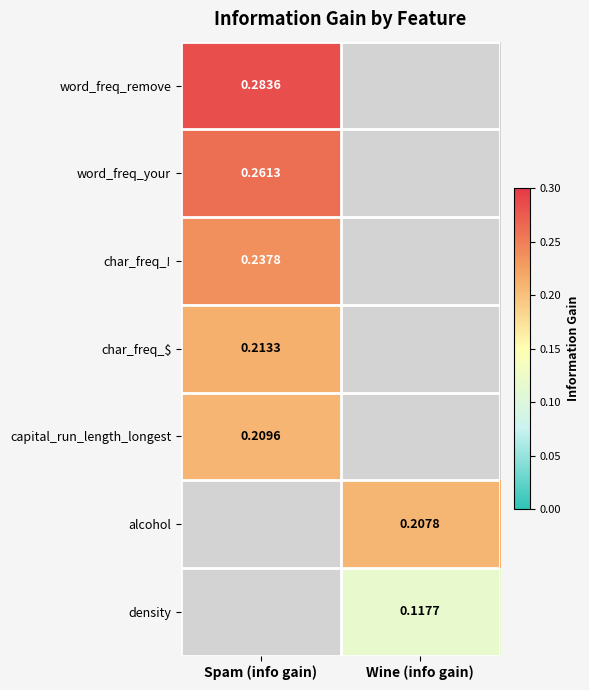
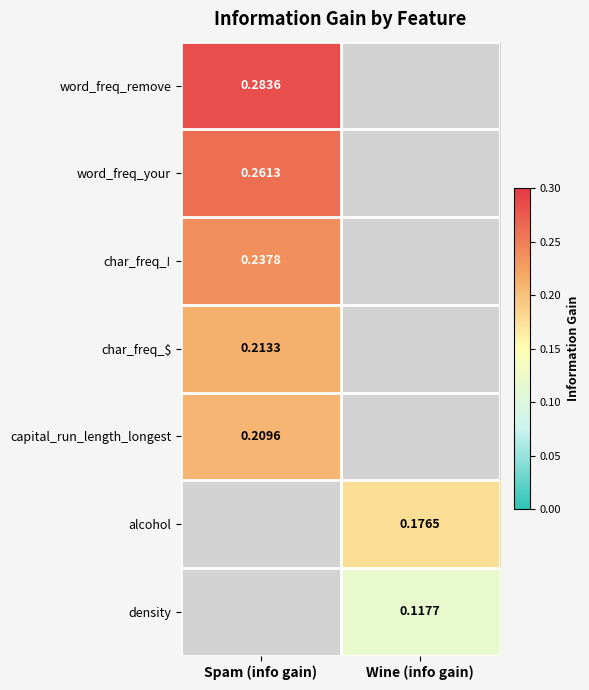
alcohol, Wine (info gain): 0.2078 -> 0.1765
